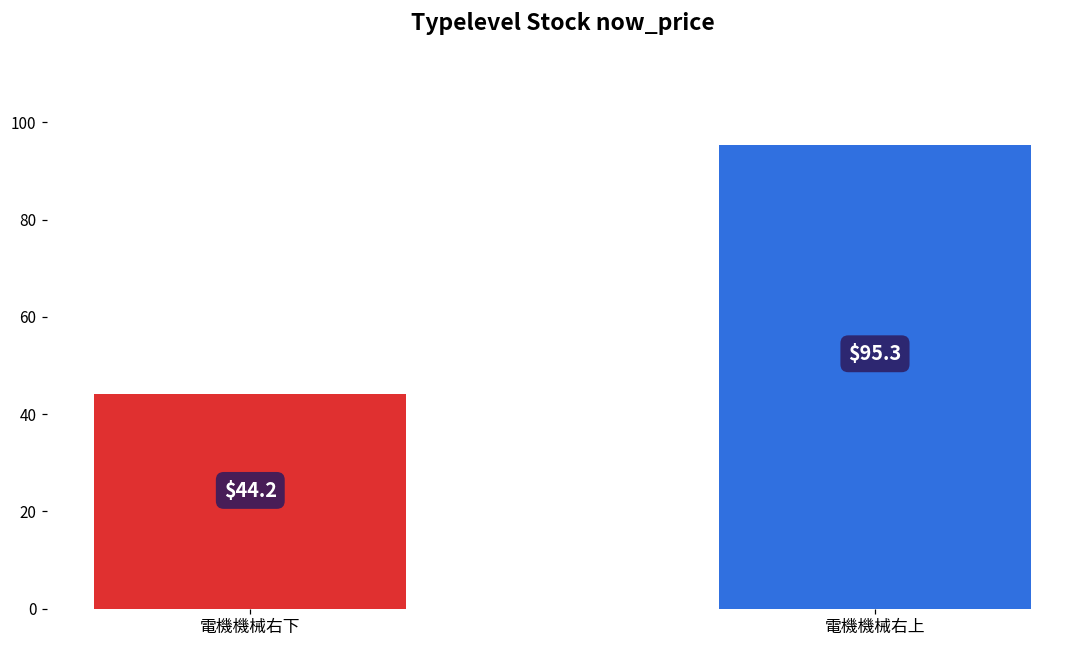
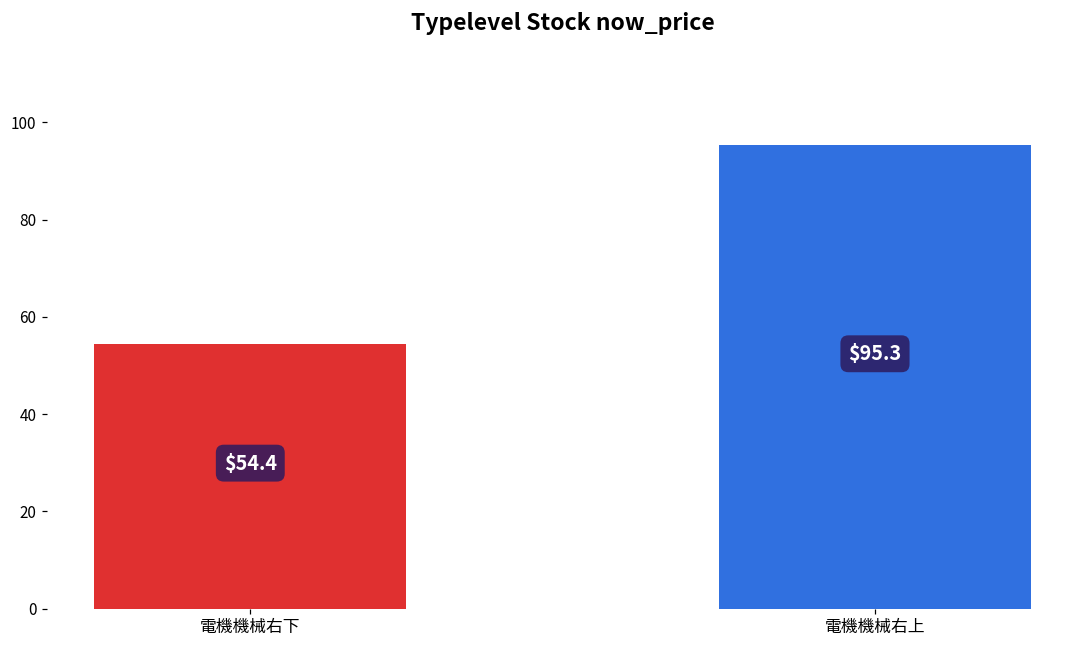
電機機械右下: $44.2 -> $54.4
